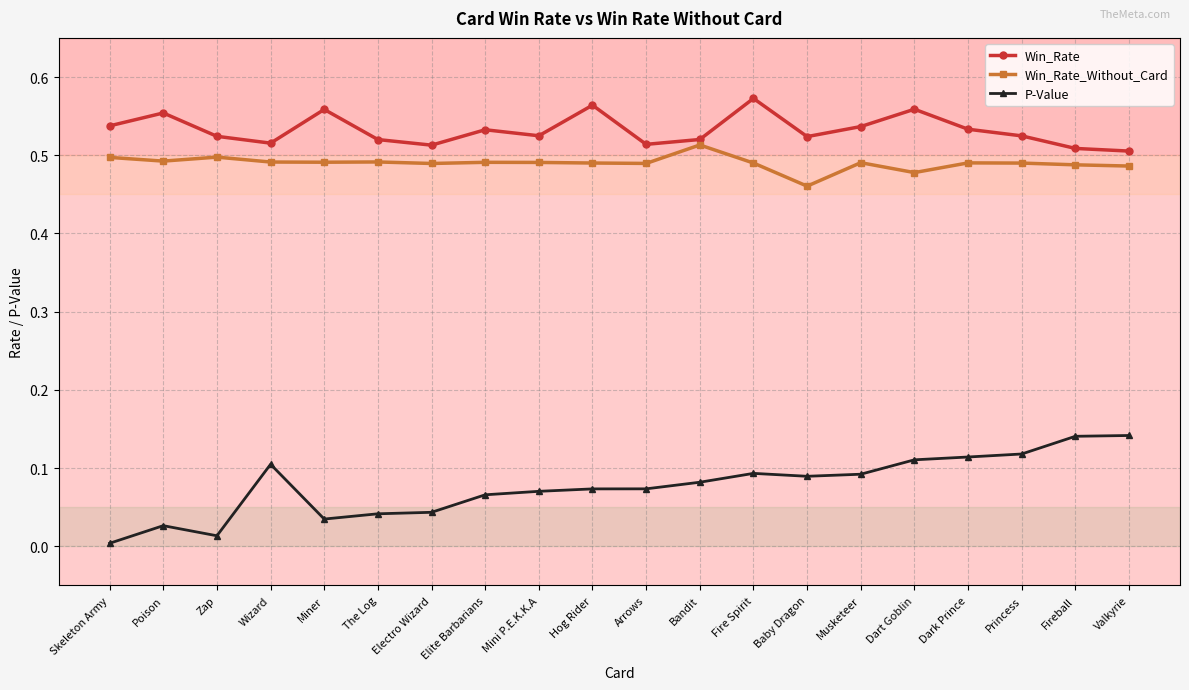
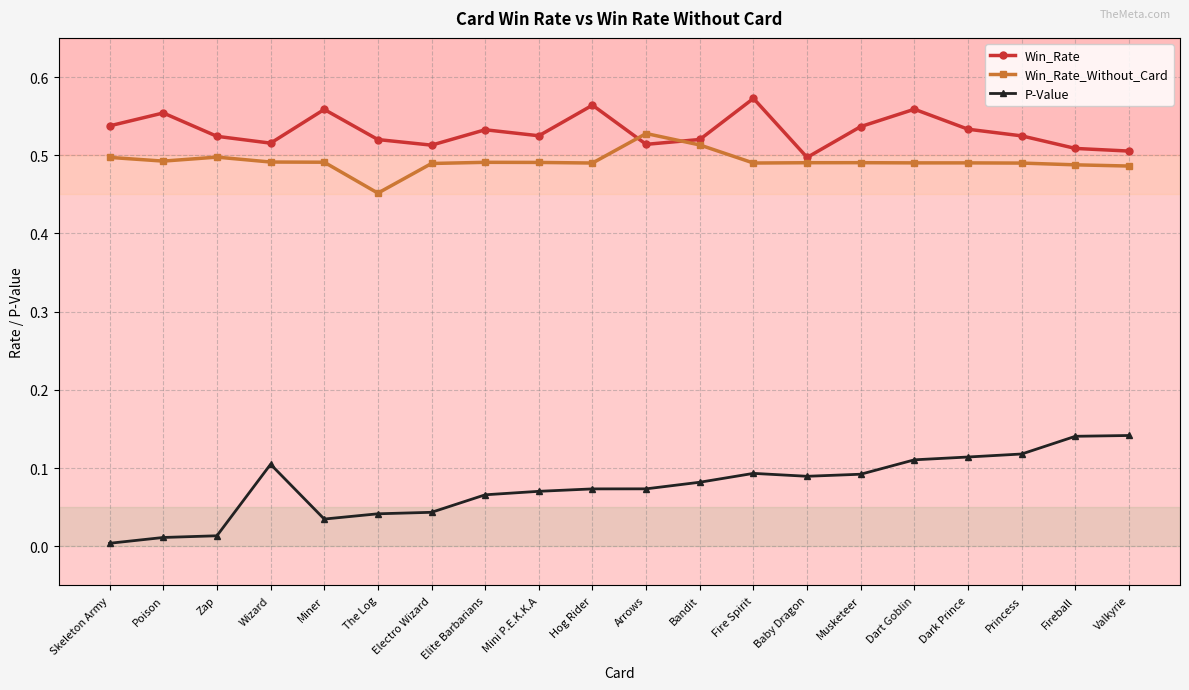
P-Value, Poison: 0.03 -> 0.01
Win_Rate_Without_Card, The Log: 0.49 -> 0.45
Win_Rate_Without_Card, Arrows: 0.49 -> 0.53
Win_Rate, Baby Dragon: 0.52 -> 0.50
Win_Rate_Without_Card, Baby Dragon: 0.46 -> 0.49
Win_Rate_Without_Card, Dart Goblin: 0.48 -> 0.49
